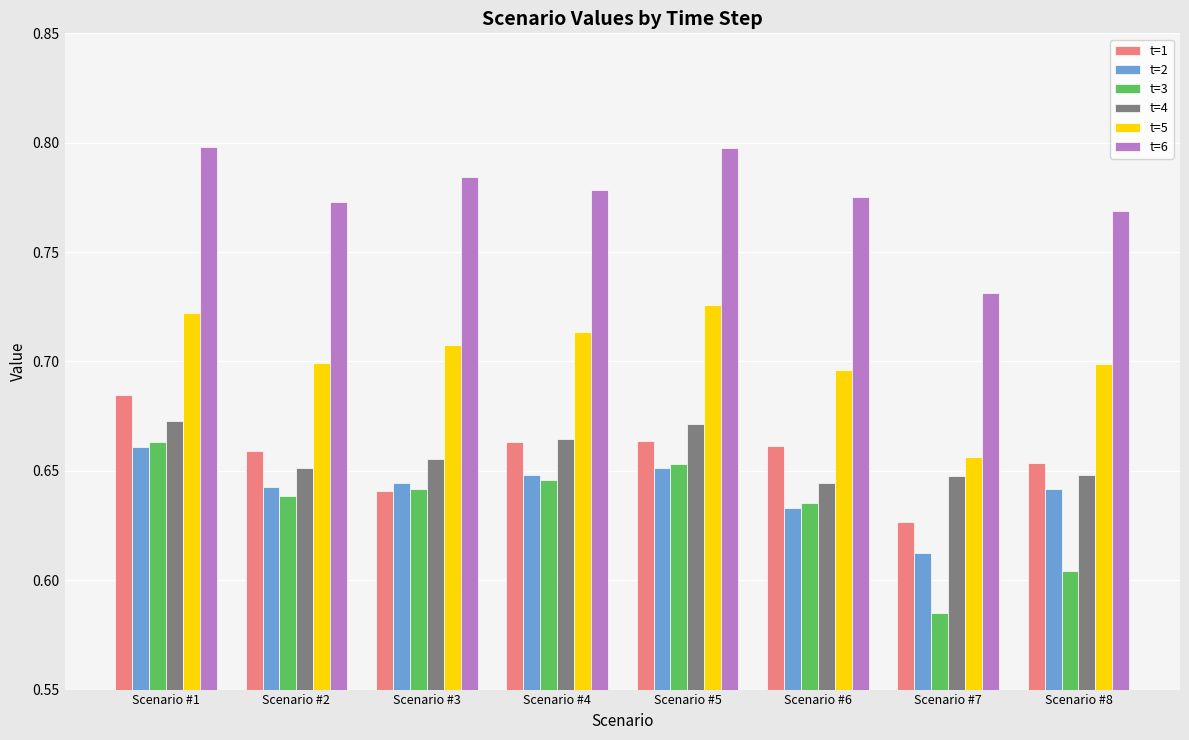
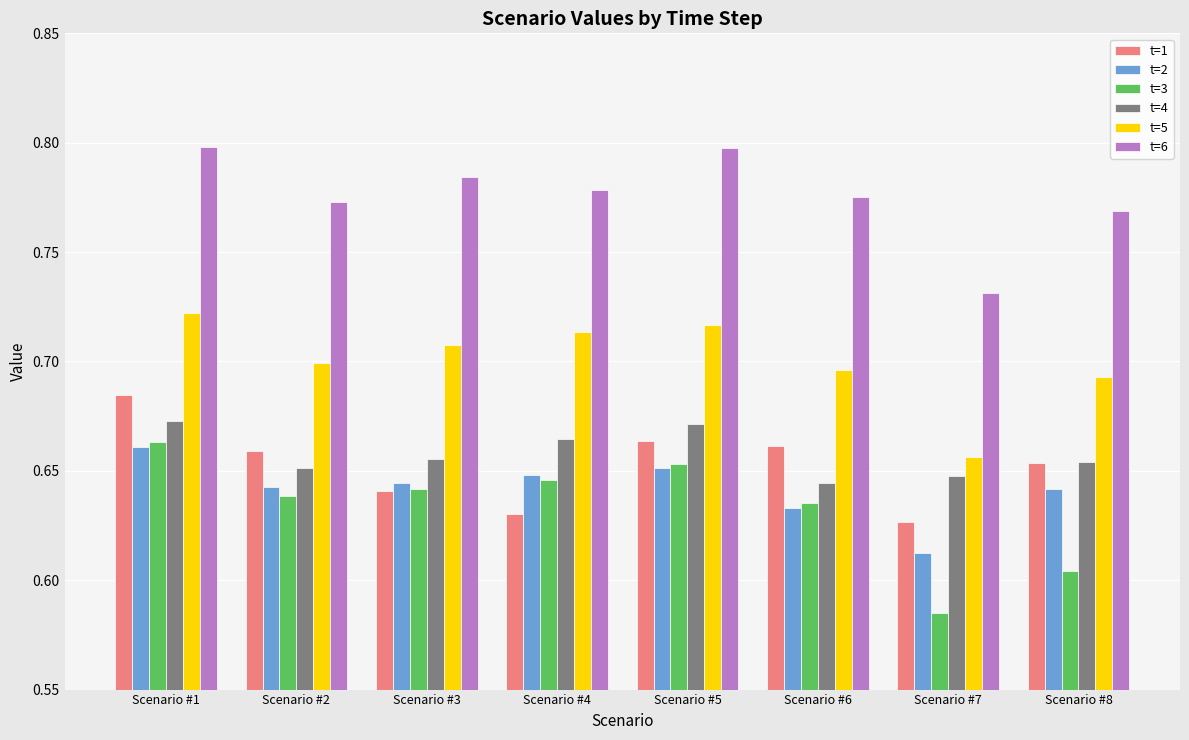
t=1, Scenario #4: 0.663 -> 0.630
t=5, Scenario #5: 0.726 -> 0.716
t=4, Scenario #8: 0.648 -> 0.654
t=5, Scenario #8: 0.699 -> 0.693
